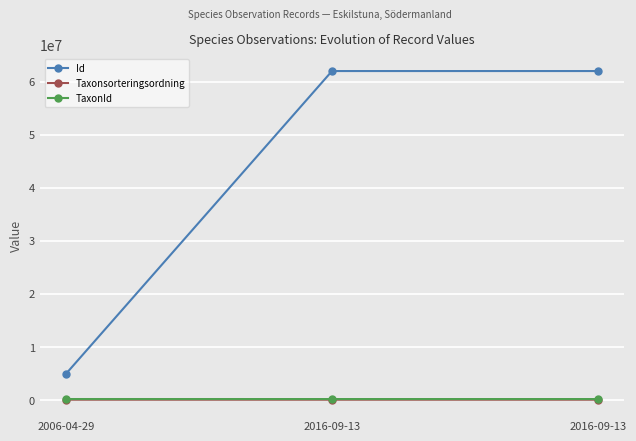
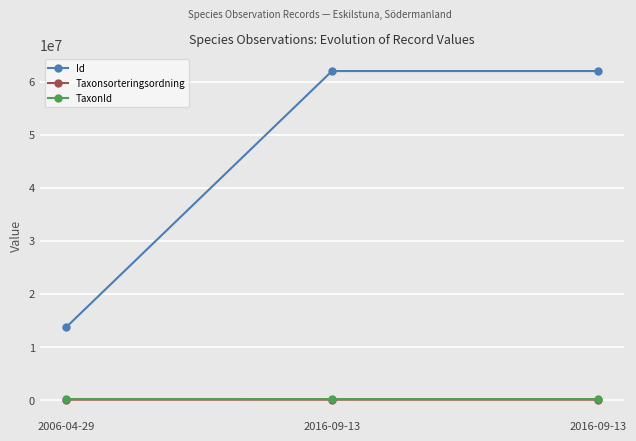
Id, 2006-04-29: 5000000 -> 14000000
